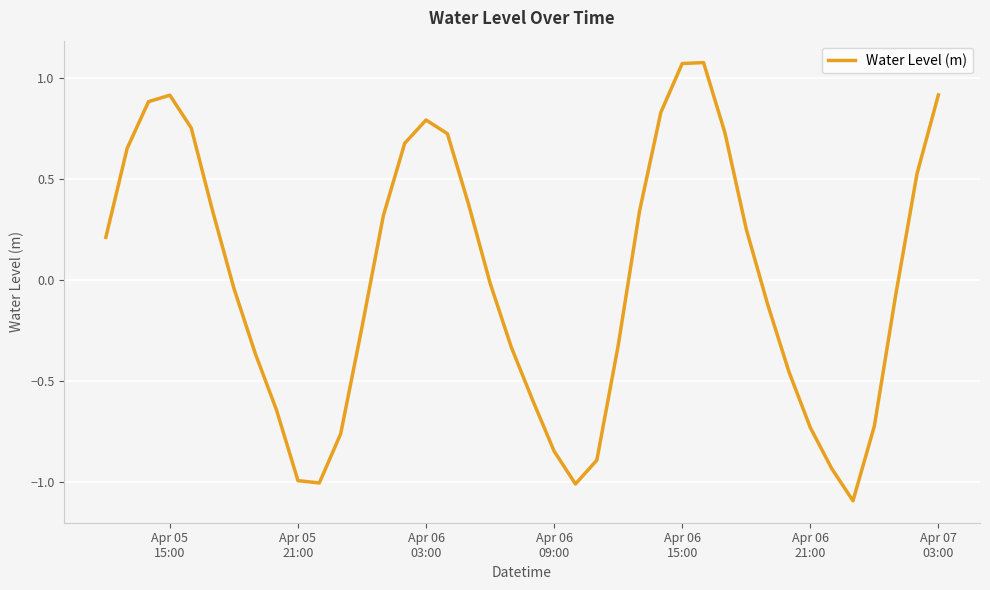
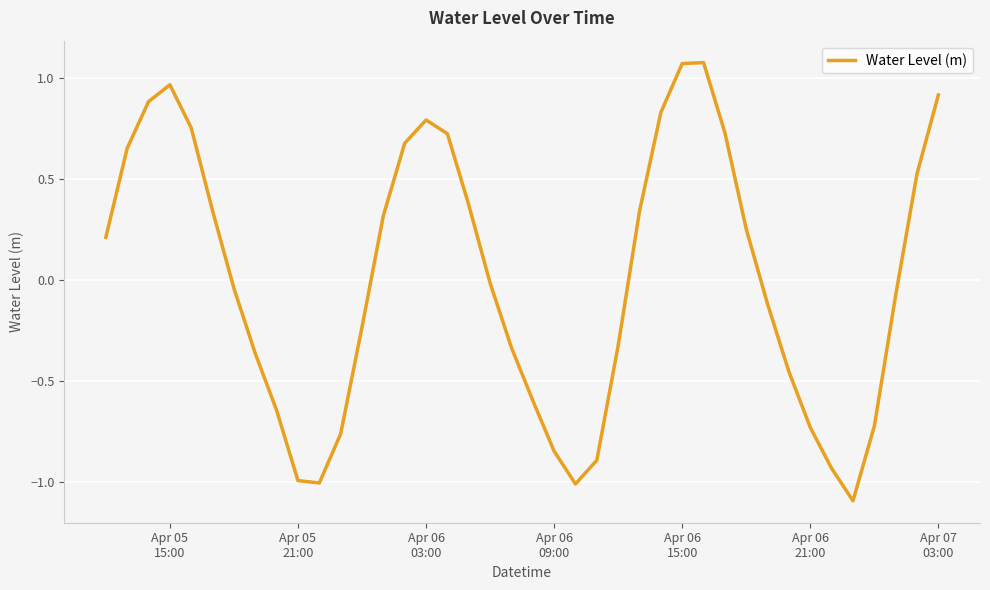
Apr 05 15:00: 0.91 -> 0.96
